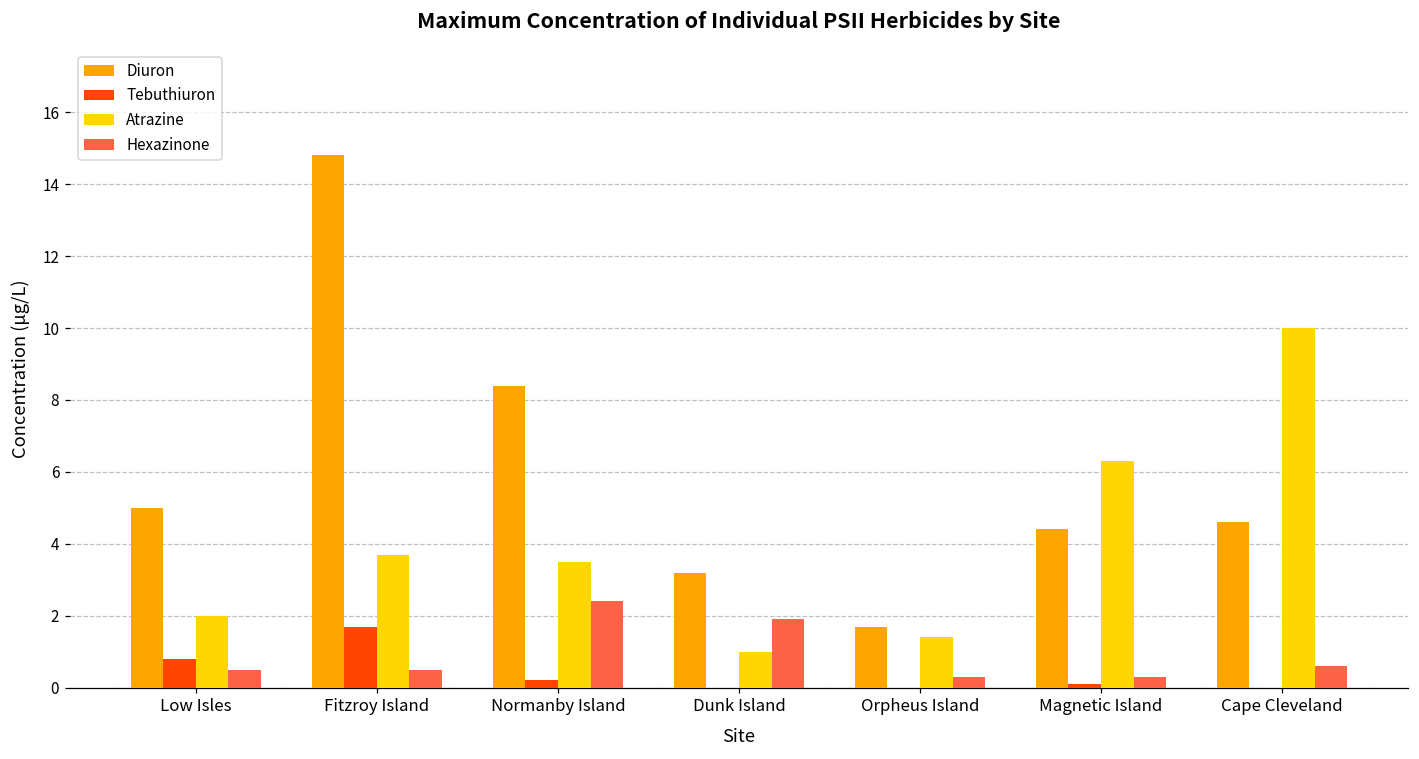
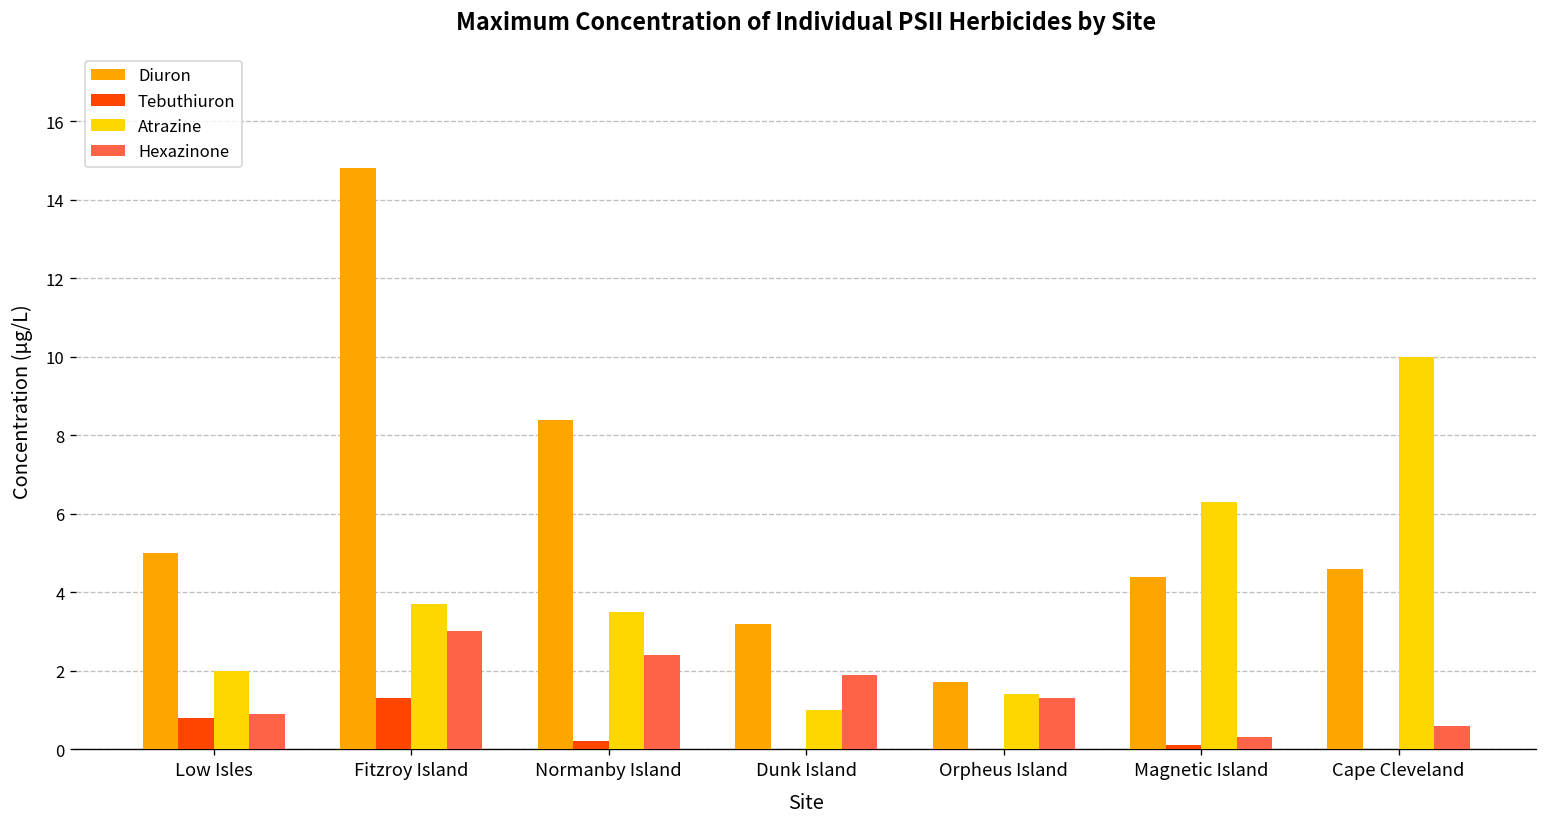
Hexazinone, Low Isles: 0.5 -> 0.9
Tebuthiuron, Fitzroy Island: 1.7 -> 1.3
Hexazinone, Fitzroy Island: 0.5 -> 3.0
Hexazinone, Orpheus Island: 0.3 -> 1.3
